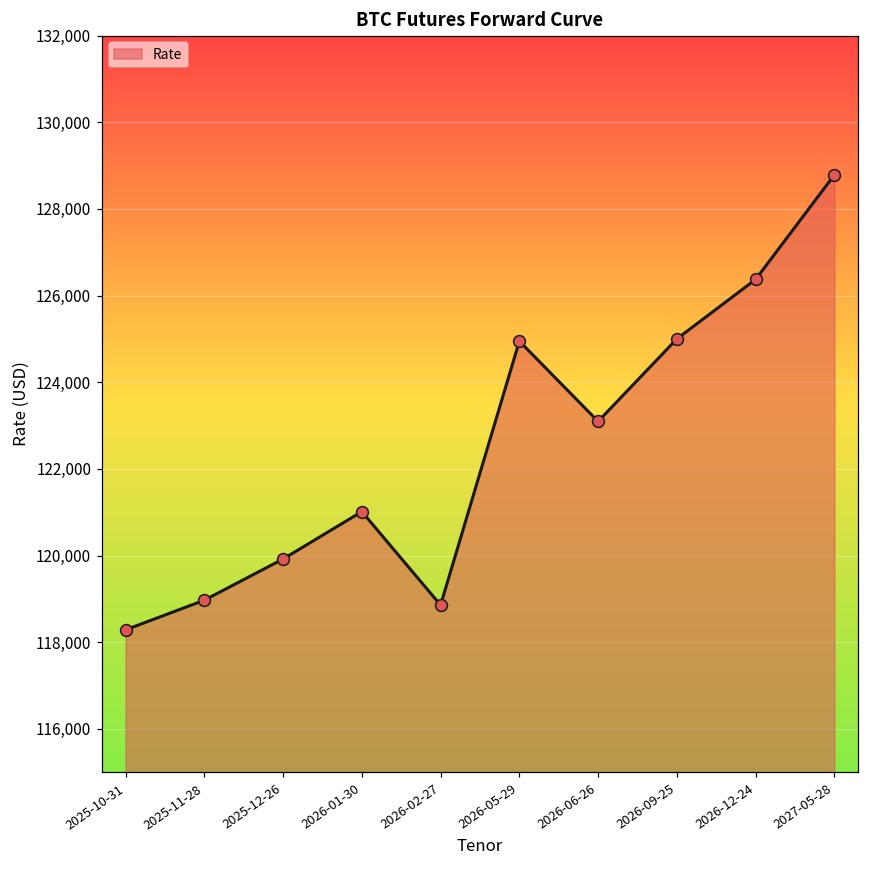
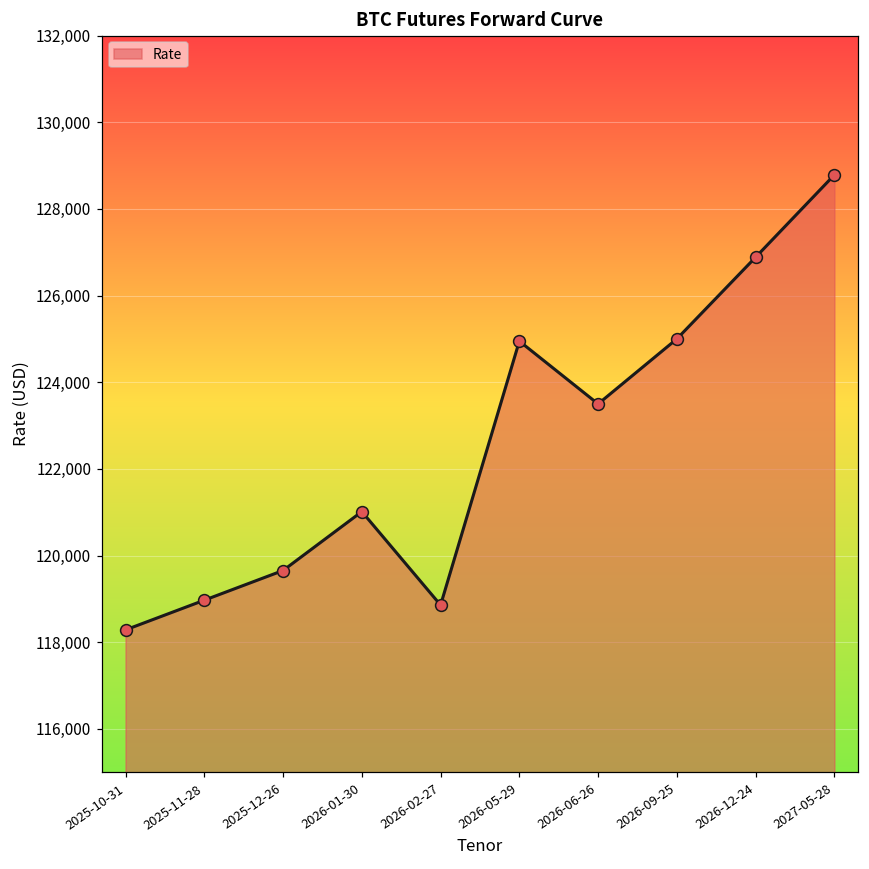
2025-12-26: 119,900 -> 119,700
2026-06-26: 123,100 -> 123,500
2026-12-24: 126,400 -> 126,900
